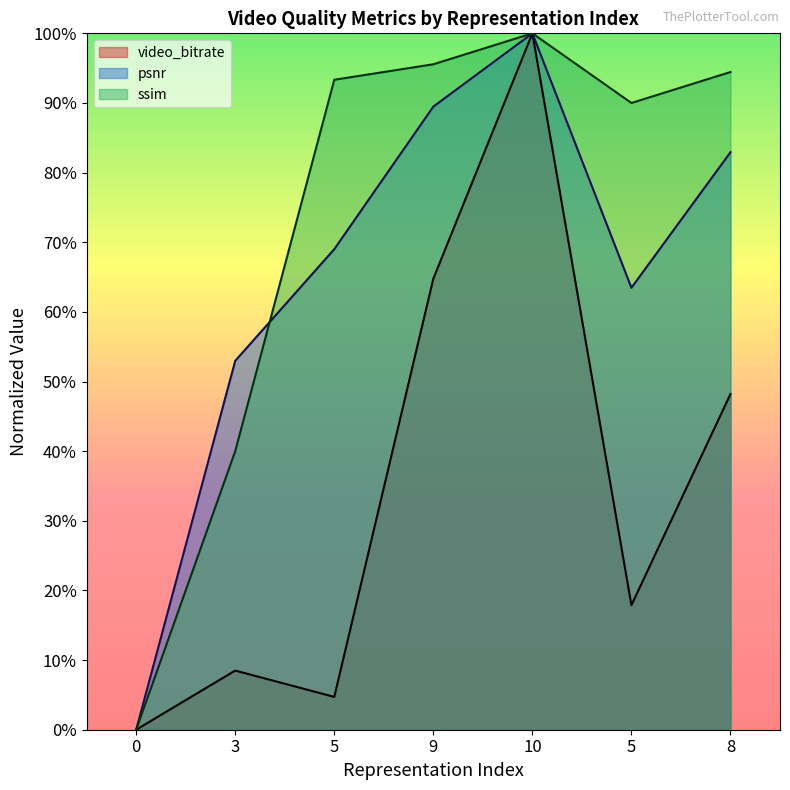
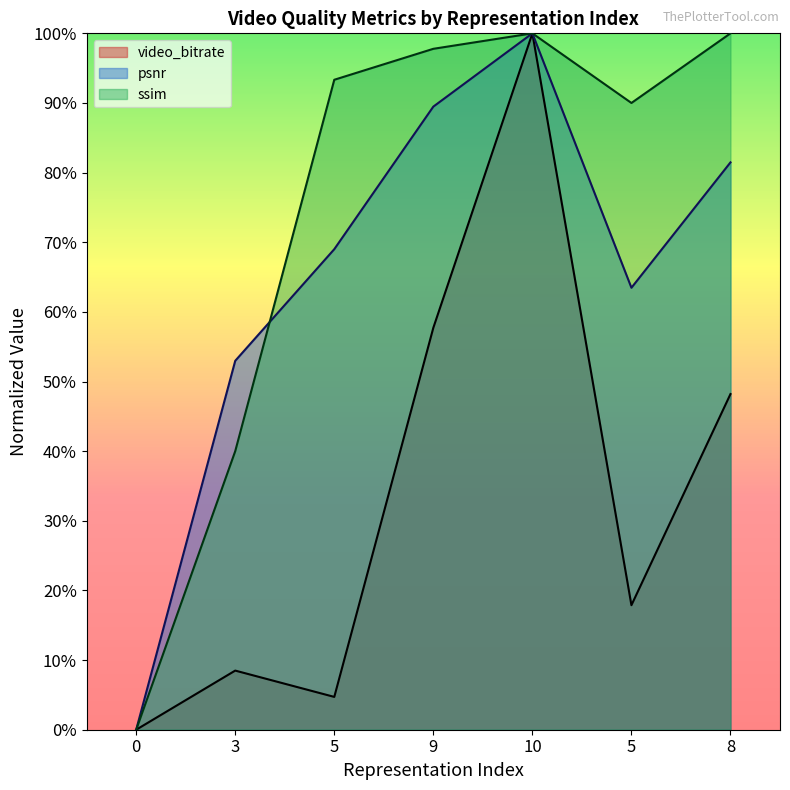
video_bitrate, 9: 65% -> 58%
ssim, 9: 96% -> 98%
psnr, 8: 83% -> 81%
ssim, 8: 94% -> 100%
